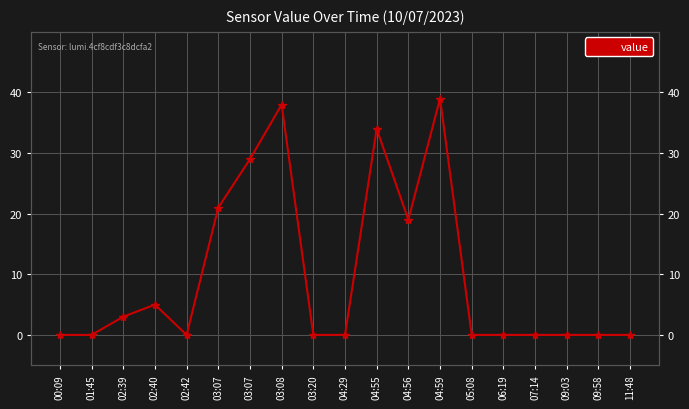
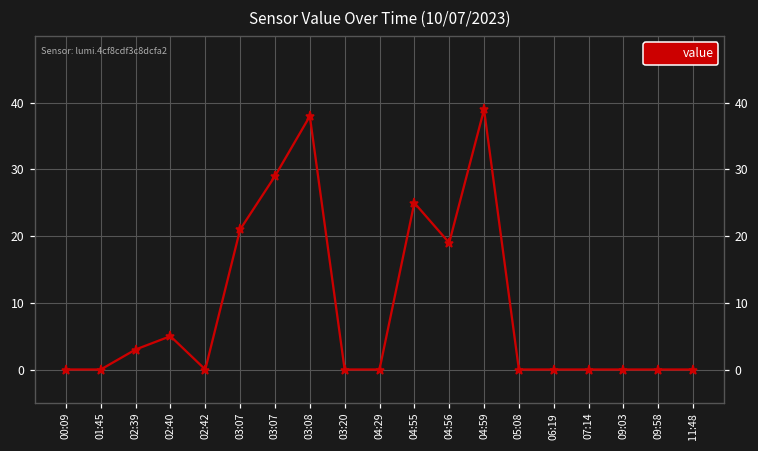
04:55: 34 -> 25
